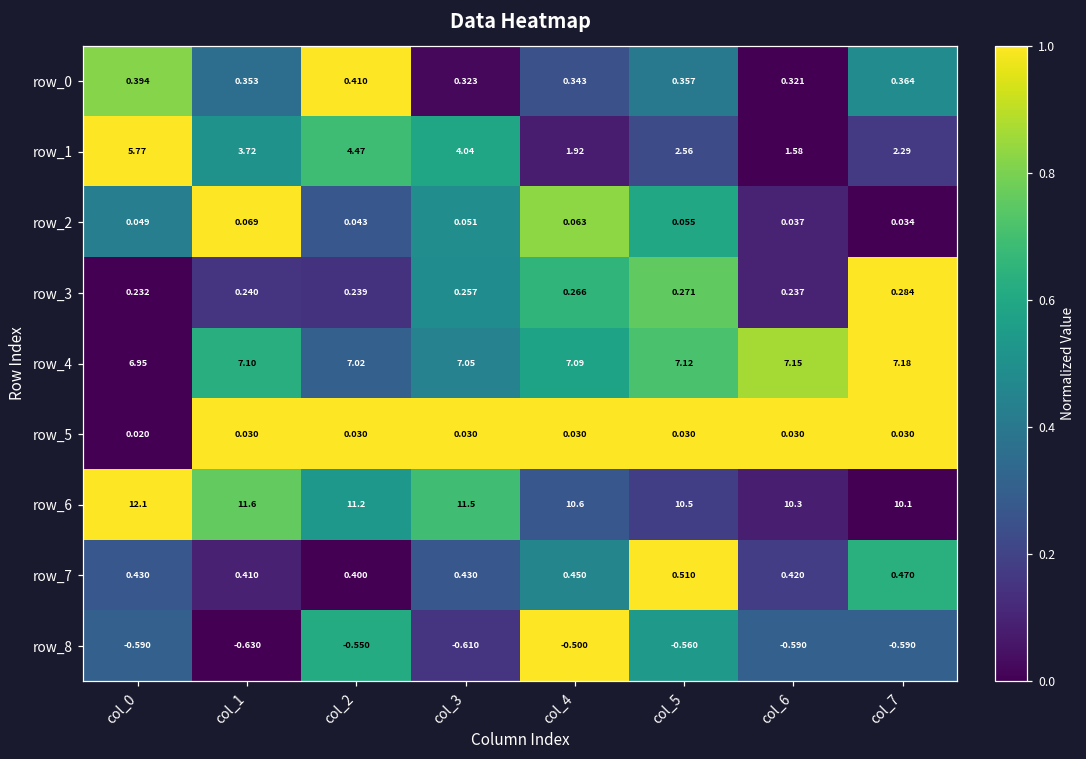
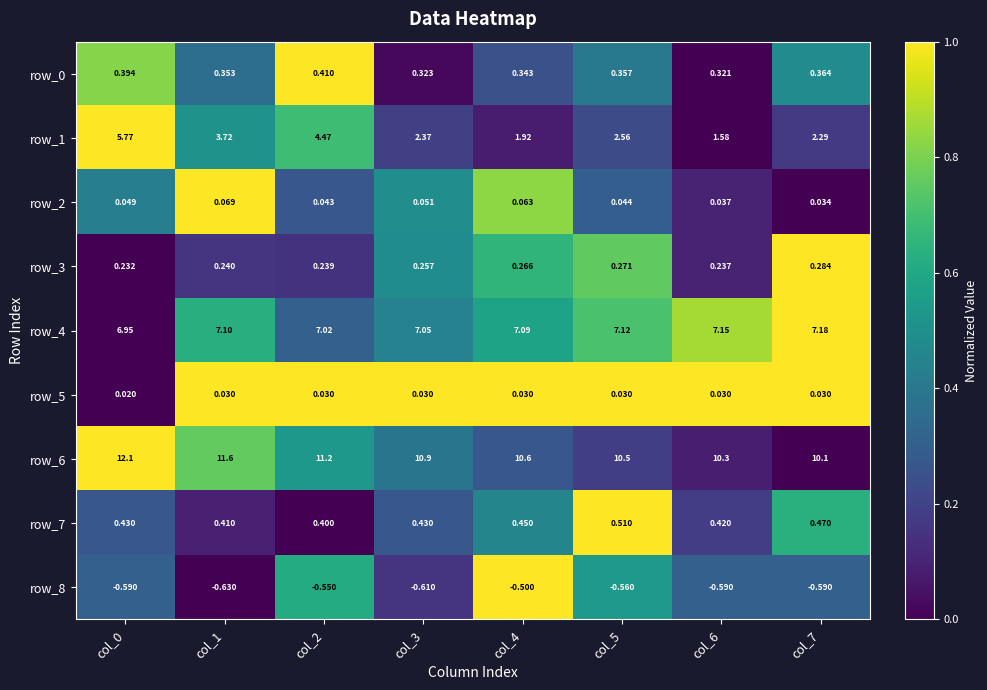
row_1, col_3: 4.04 -> 2.37
row_2, col_5: 0.055 -> 0.044
row_6, col_3: 11.5 -> 10.9
